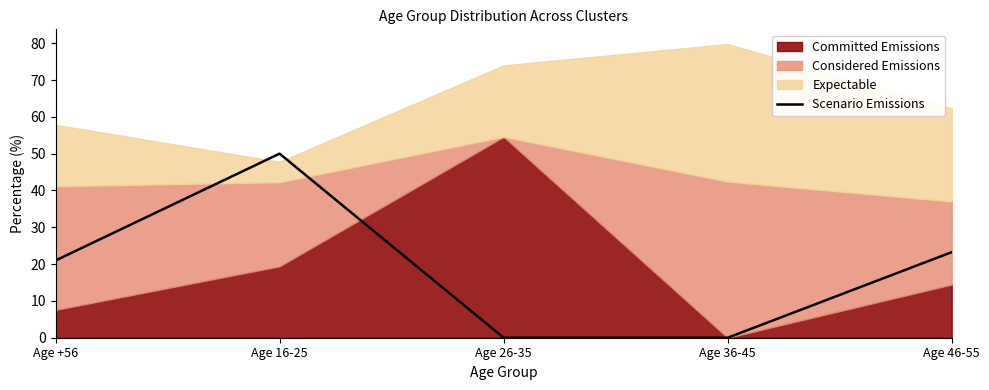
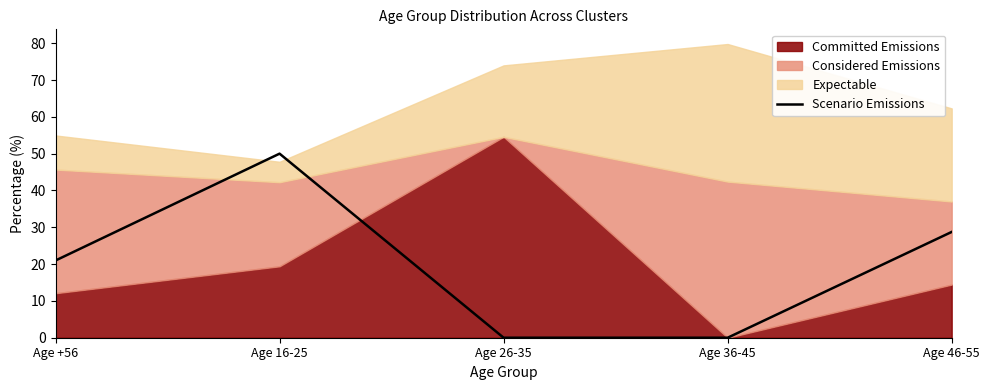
Committed Emissions, Age +56: 8 -> 12
Expectable, Age +56: 17 -> 9
Scenario Emissions, Age 46-55: 23 -> 29
